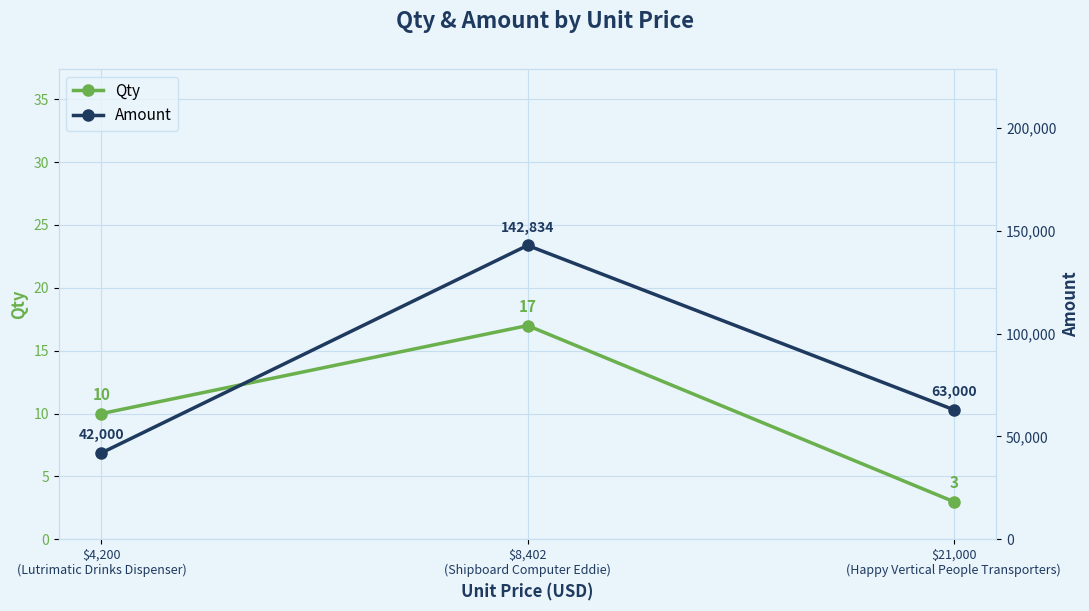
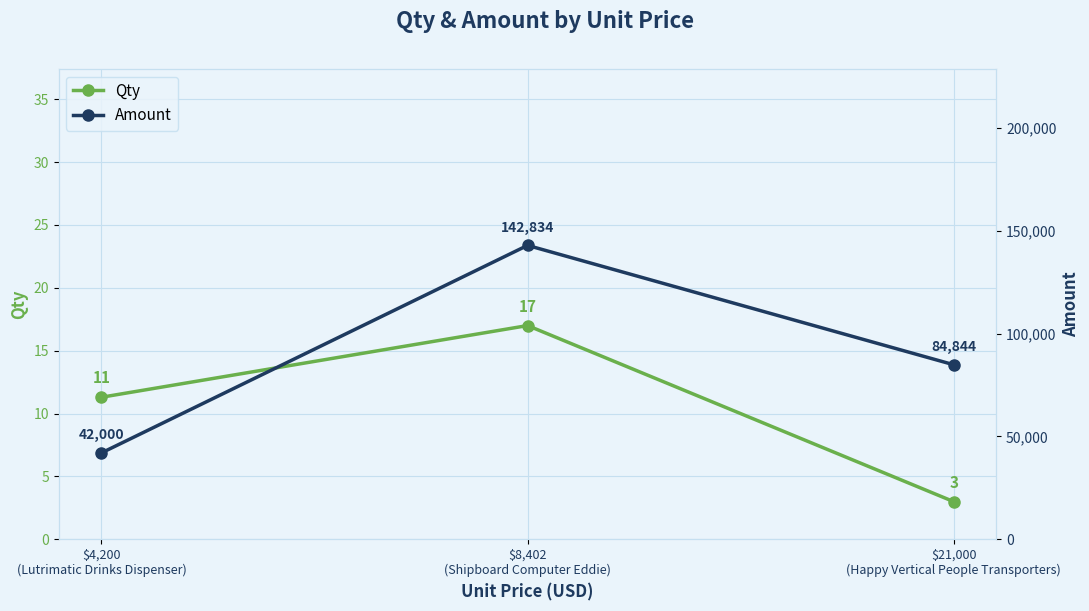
Qty, $4,200 (Lutrimatic Drinks Dispenser): 10 -> 11
Amount, $21,000 (Happy Vertical People Transporters): 63,000 -> 84,844
